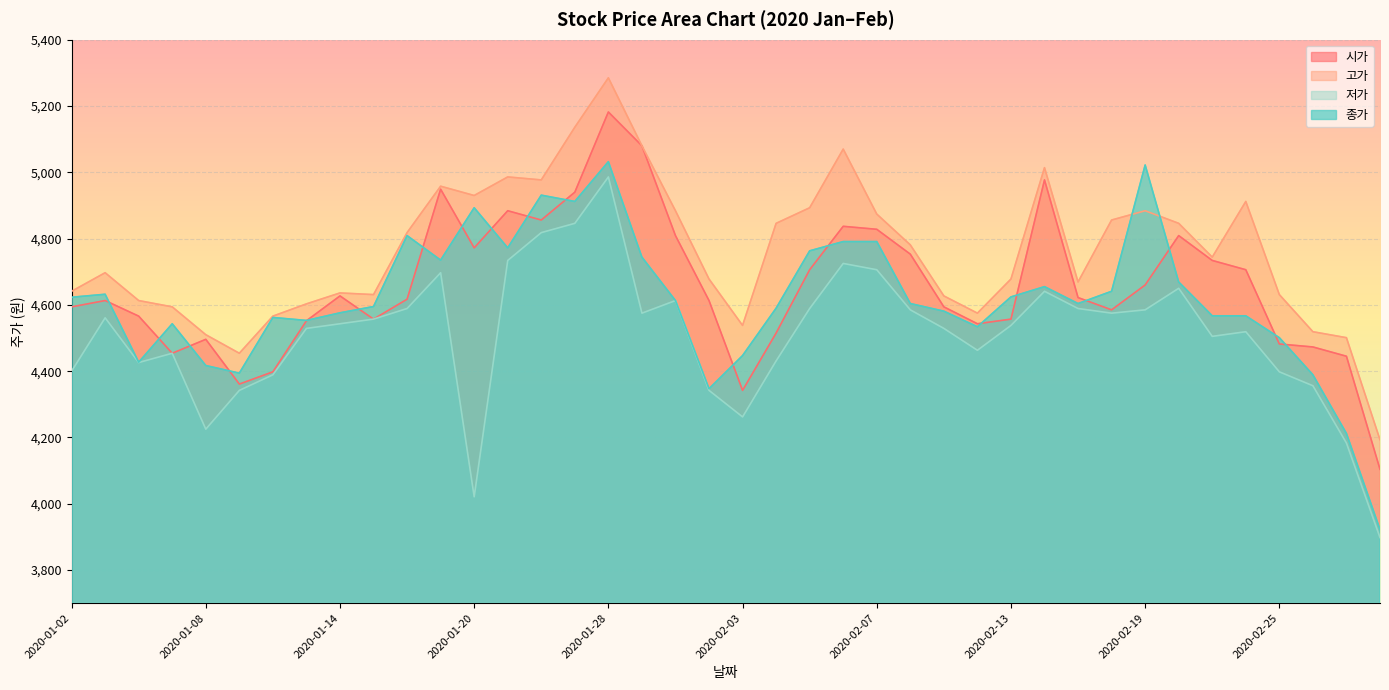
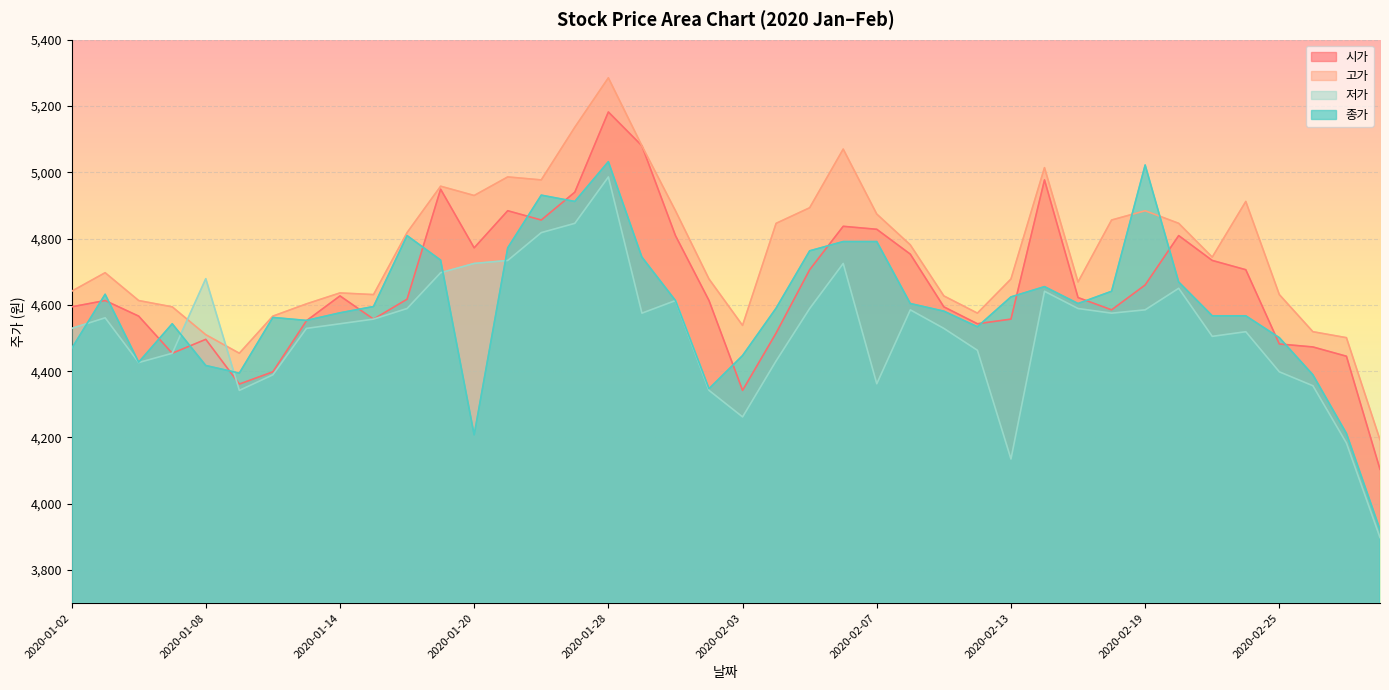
저가, 2020-01-02: 4,400 -> 4,530
종가, 2020-01-02: 4,620 -> 4,470
저가, 2020-01-08: 4,230 -> 4,680
저가, 2020-01-20: 4,020 -> 4,730
종가, 2020-01-20: 4,890 -> 4,210
저가, 2020-02-07: 4,710 -> 4,360
저가, 2020-02-13: 4,540 -> 4,140
